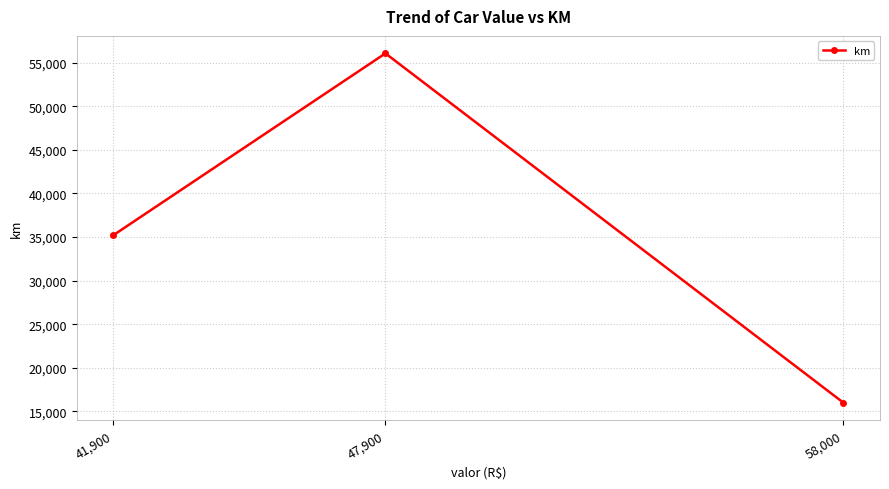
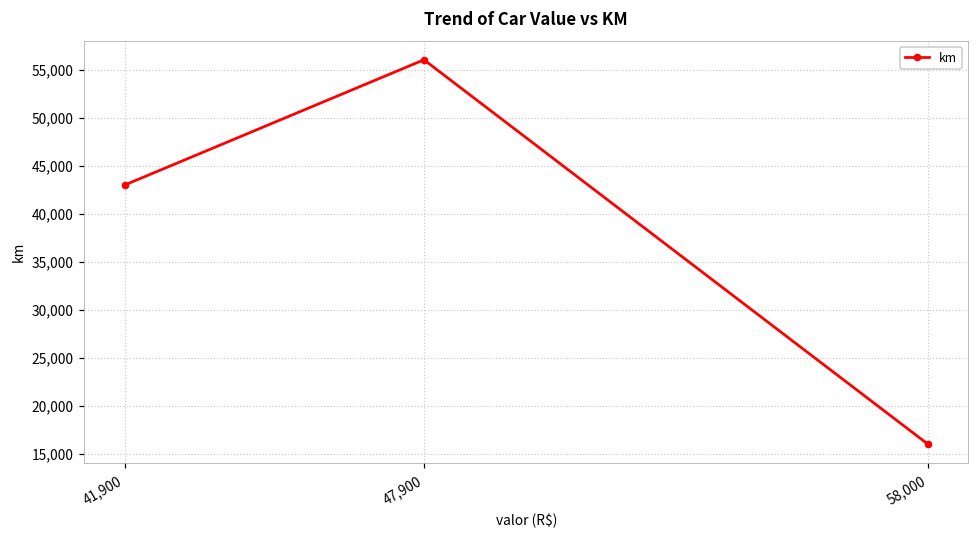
41,900: 35,000 -> 43,000
